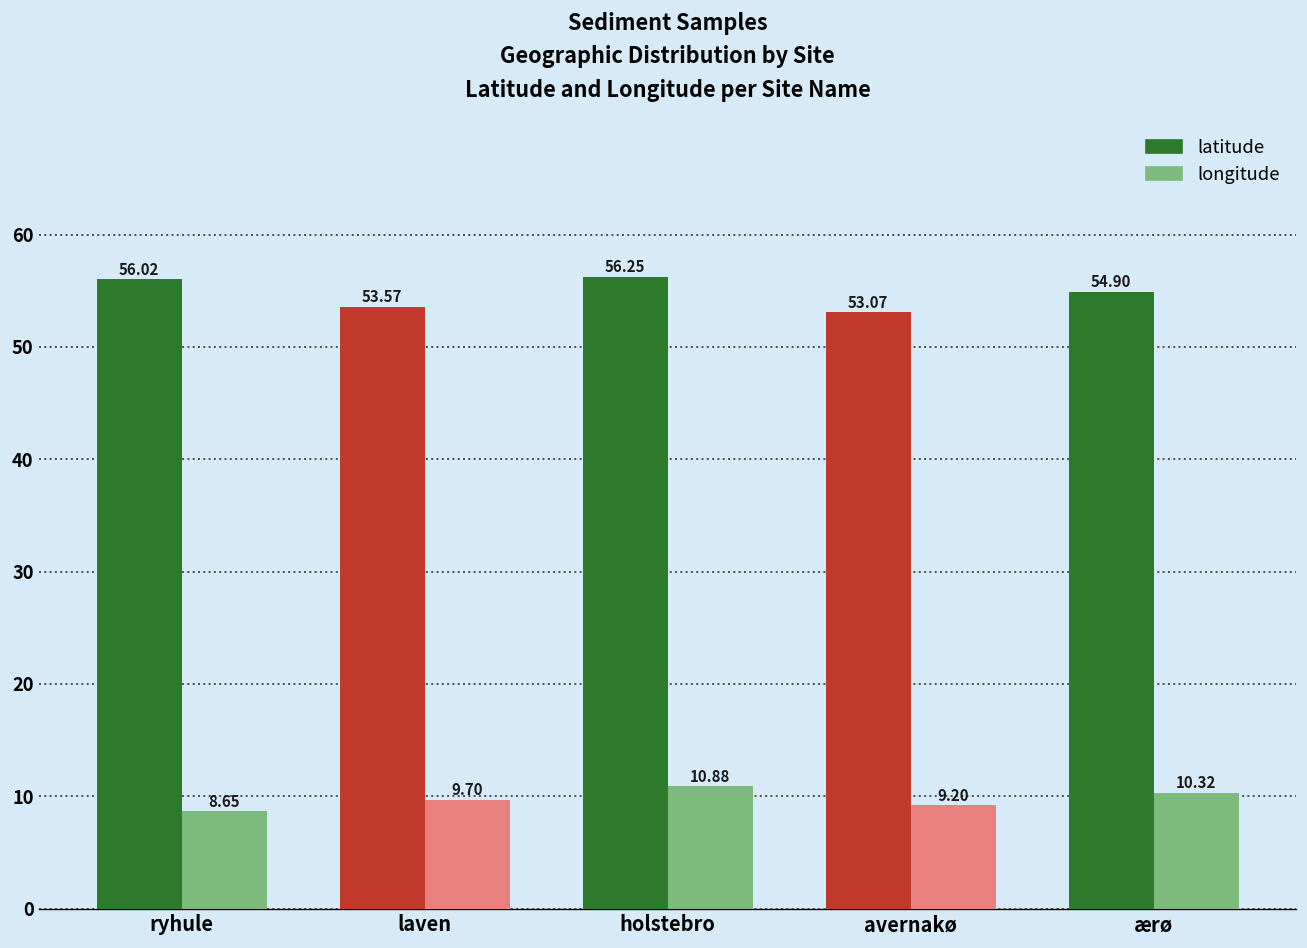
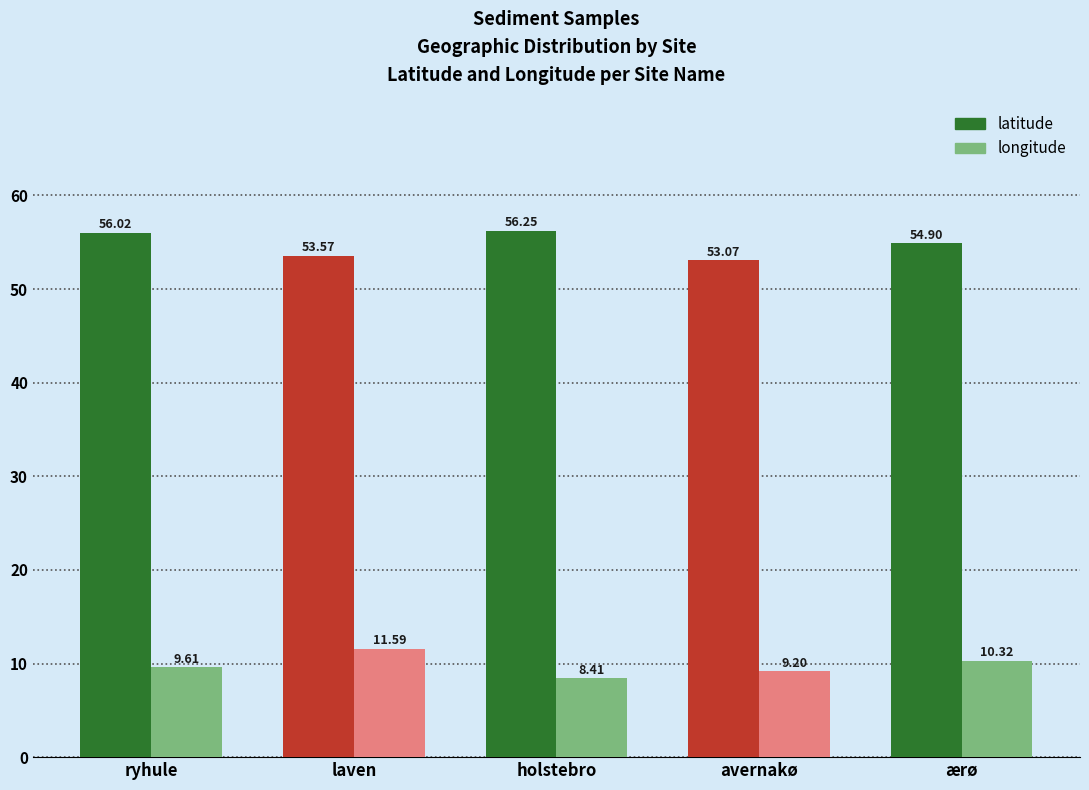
longitude, ryhule: 8.65 -> 9.61
longitude, laven: 9.70 -> 11.59
longitude, holstebro: 10.88 -> 8.41
